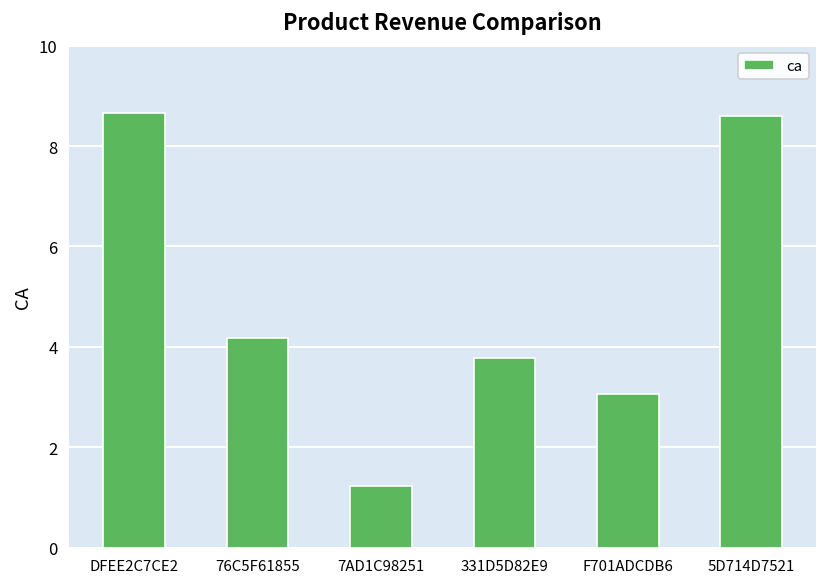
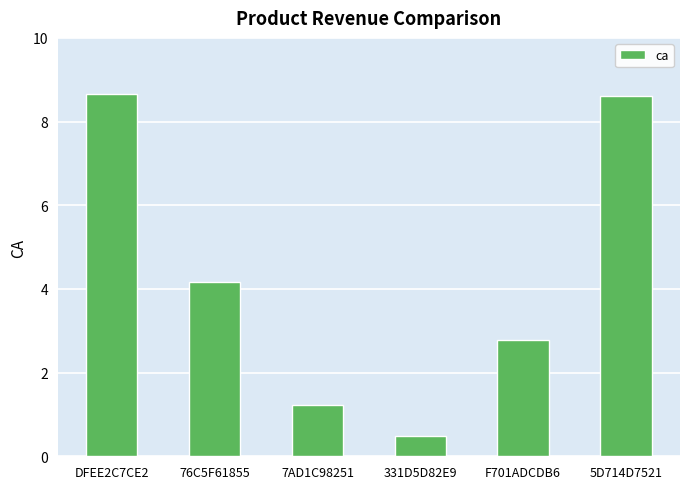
331D5D82E9: 3.8 -> 0.5
F701ADCDB6: 3.1 -> 2.8
